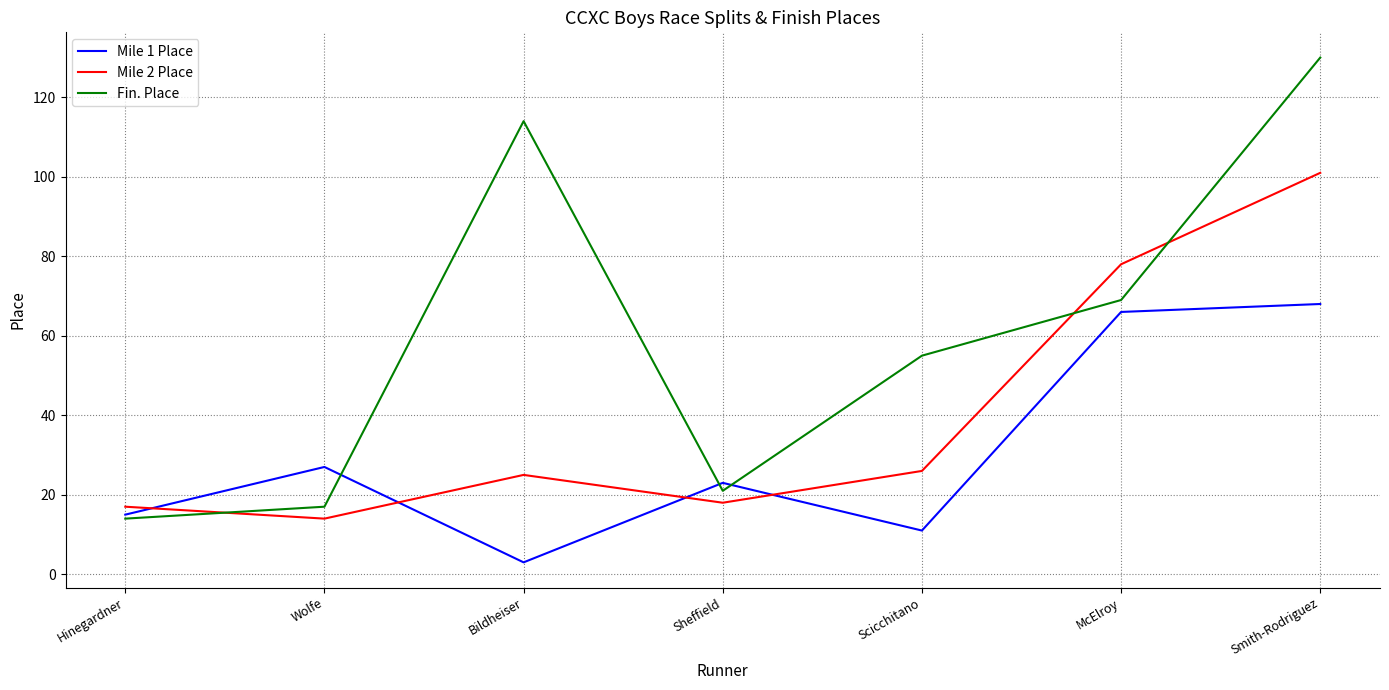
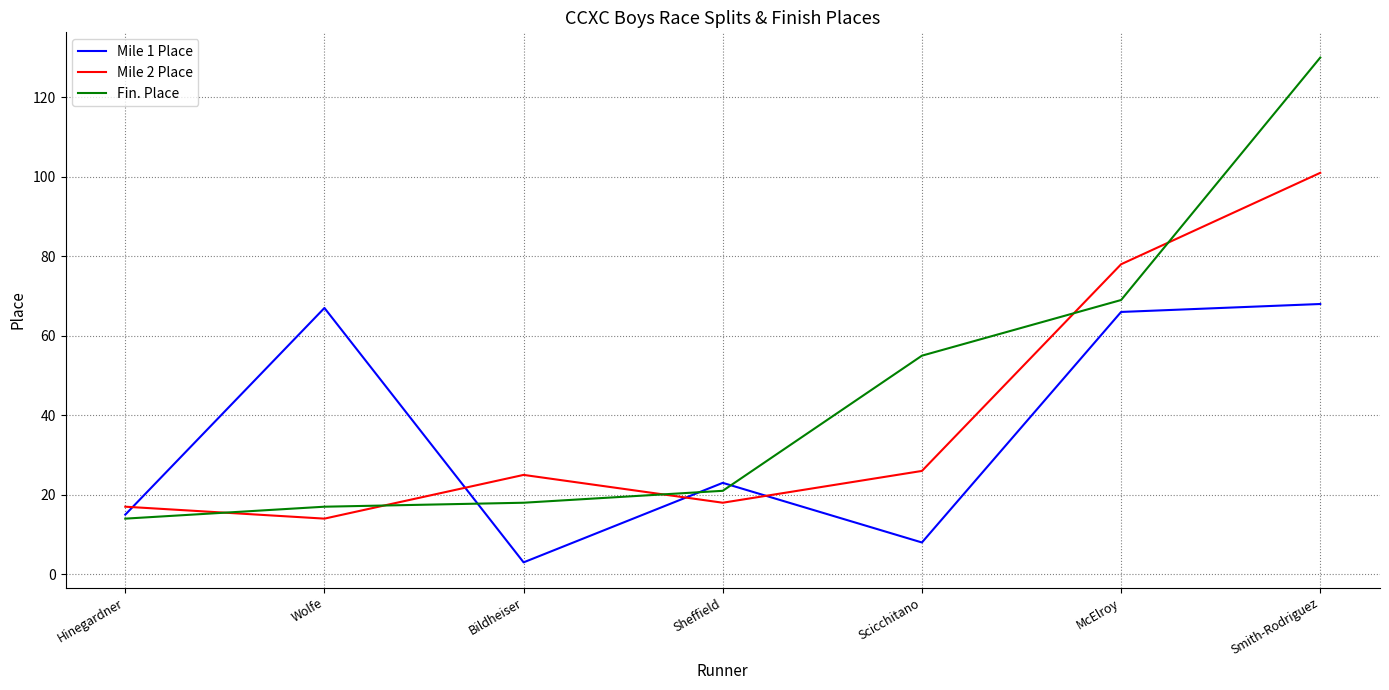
Mile 1 Place, Wolfe: 27 -> 67
Fin. Place, Bildheiser: 114 -> 18
Mile 1 Place, Scicchitano: 11 -> 8
